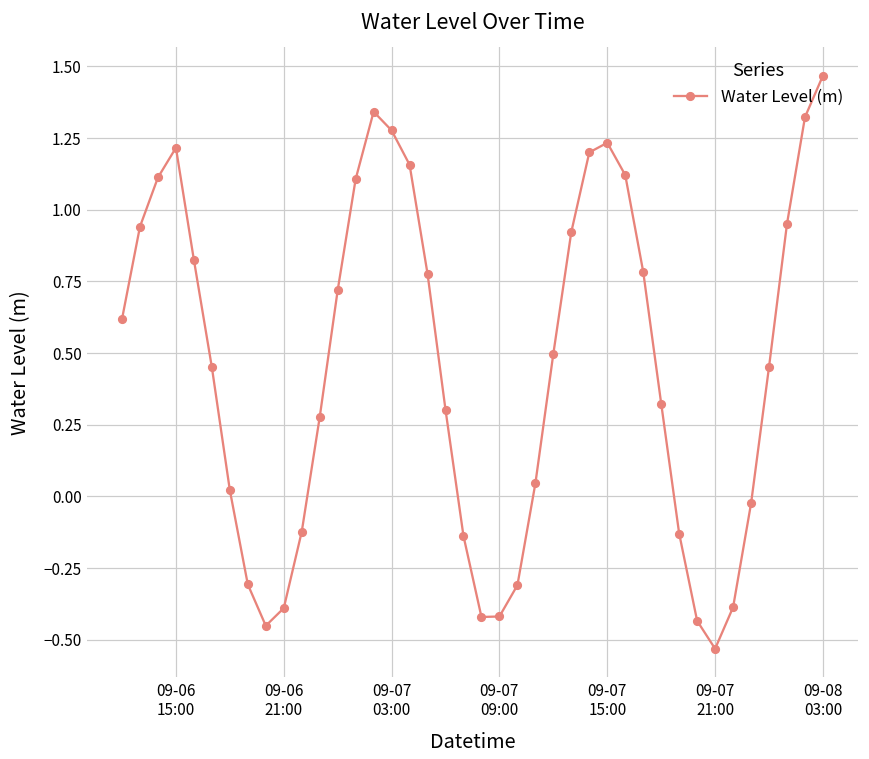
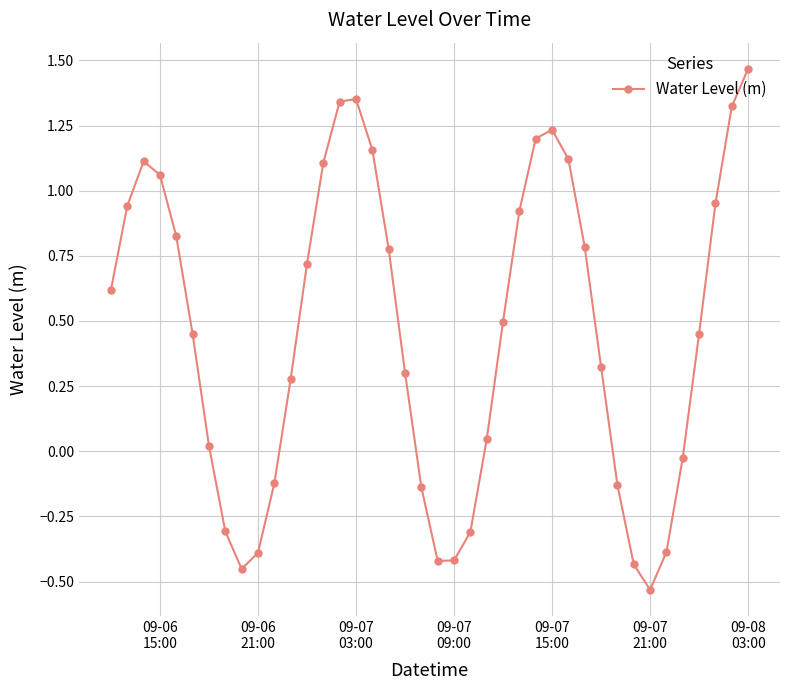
09-06 15:00: 1.22 -> 1.06
09-07 03:00: 1.28 -> 1.35
